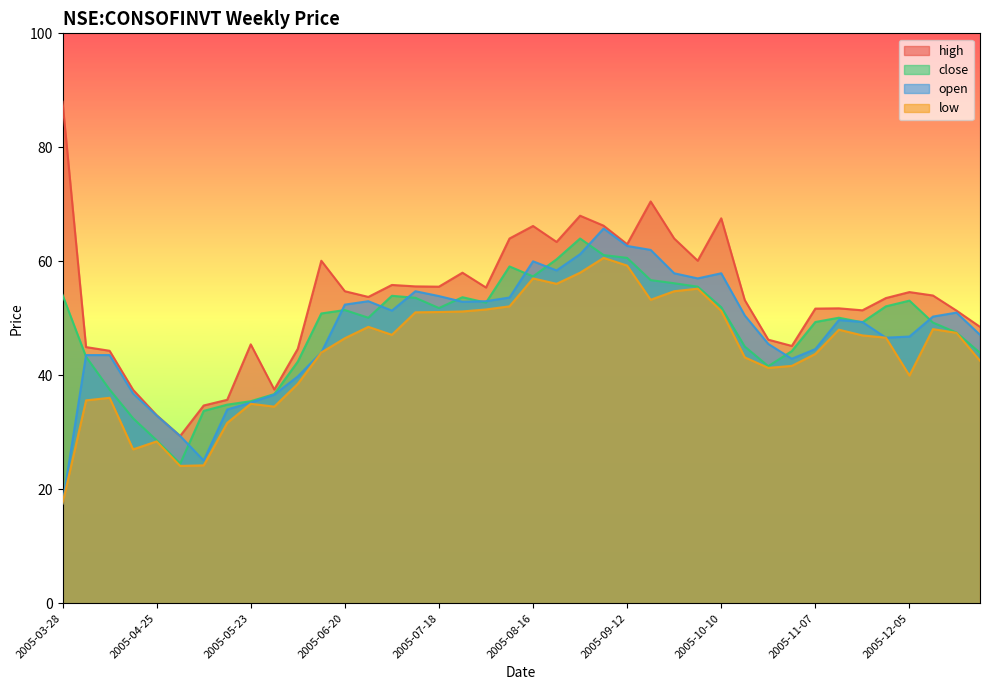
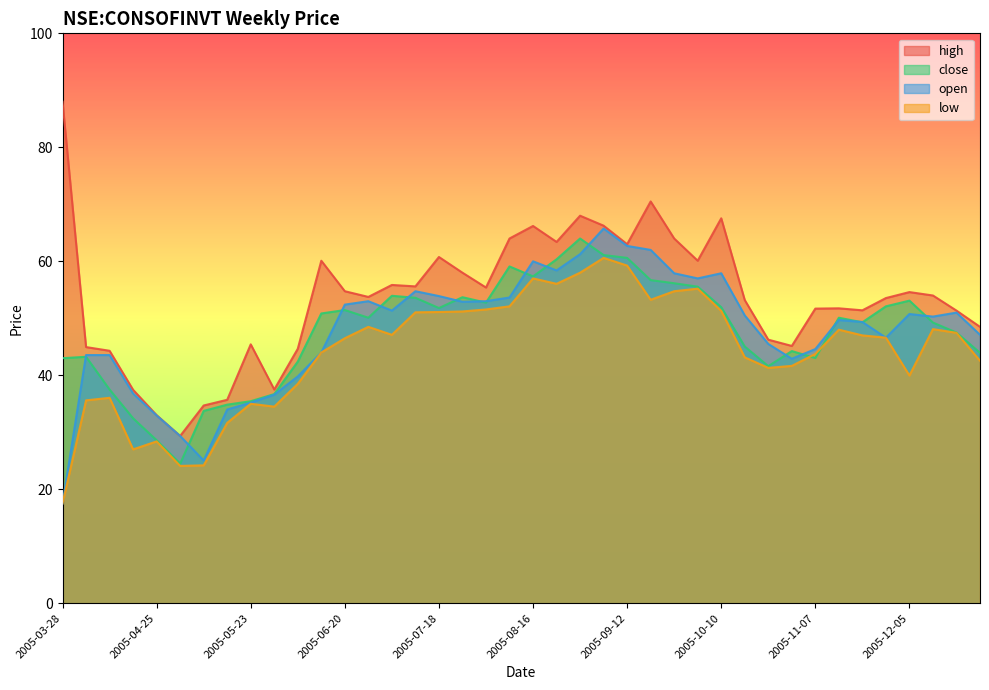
close, 2005-03-28: 54 -> 43
high, 2005-07-18: 56 -> 61
close, 2005-11-07: 49 -> 43
open, 2005-12-05: 47 -> 51
